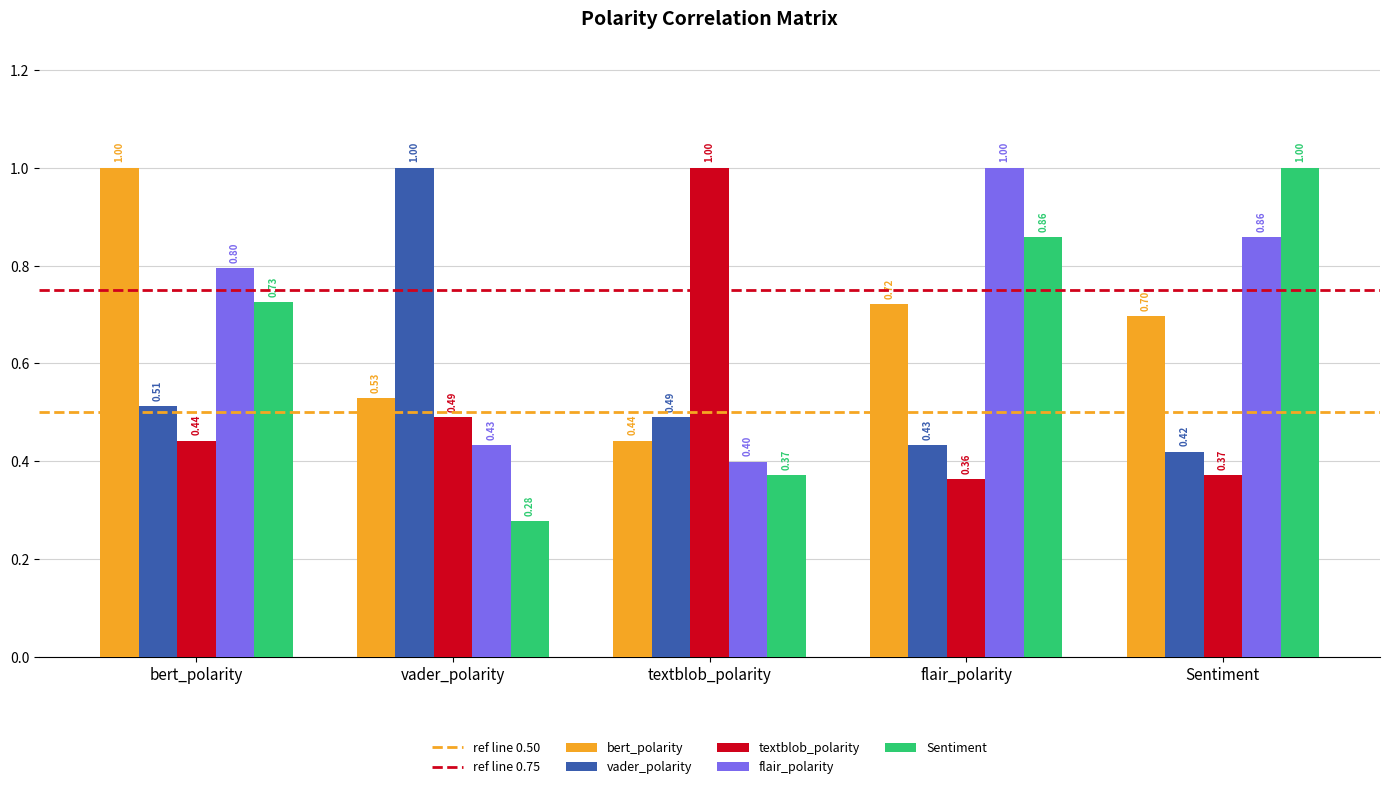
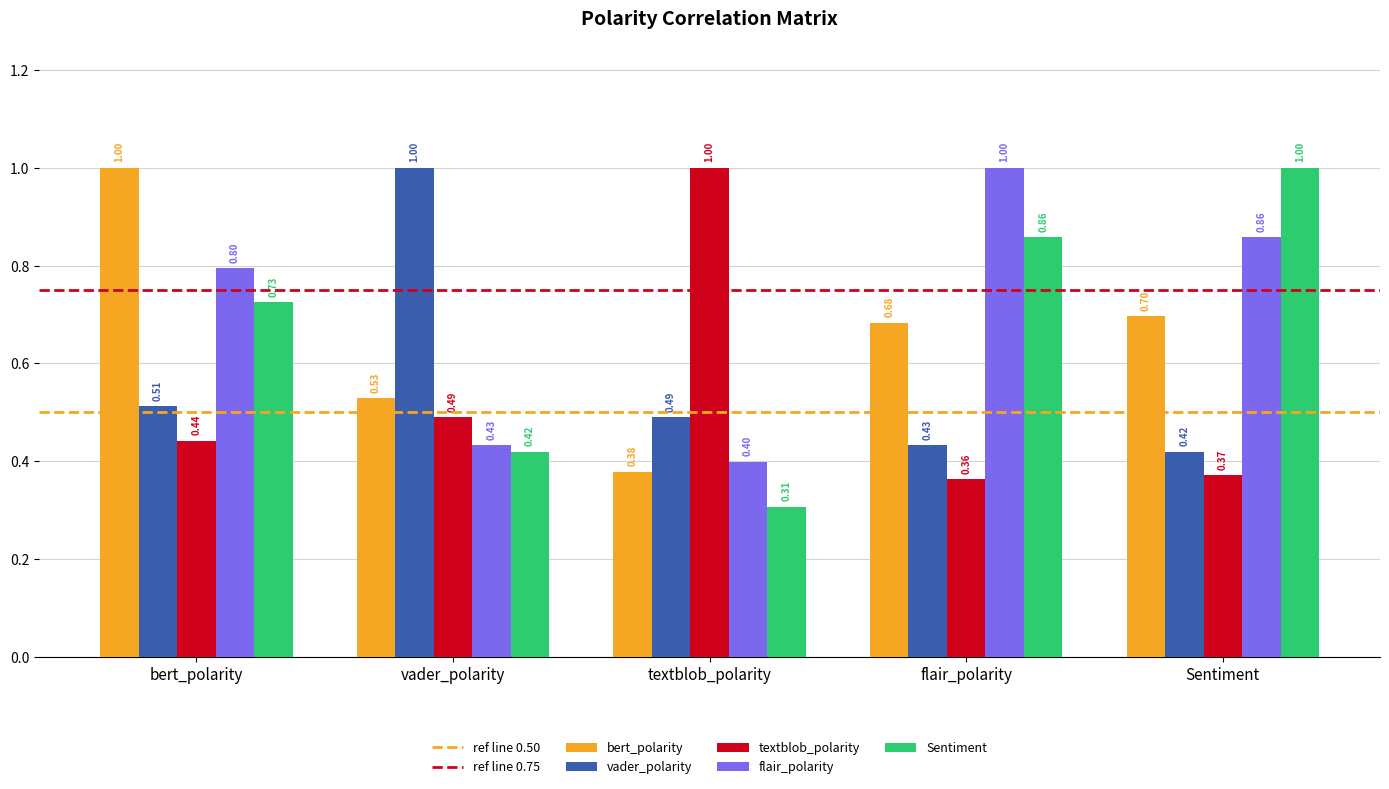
Sentiment, vader_polarity: 0.28 -> 0.42
bert_polarity, textblob_polarity: 0.44 -> 0.38
Sentiment, textblob_polarity: 0.37 -> 0.31
bert_polarity, flair_polarity: 0.72 -> 0.68
